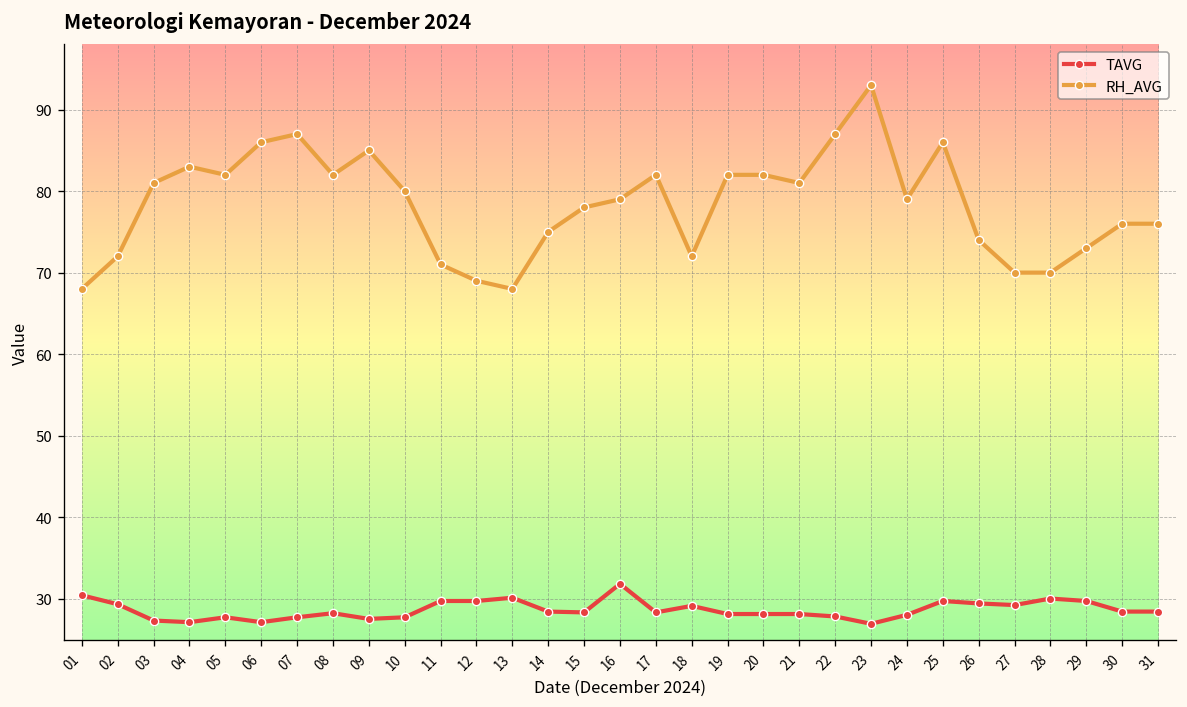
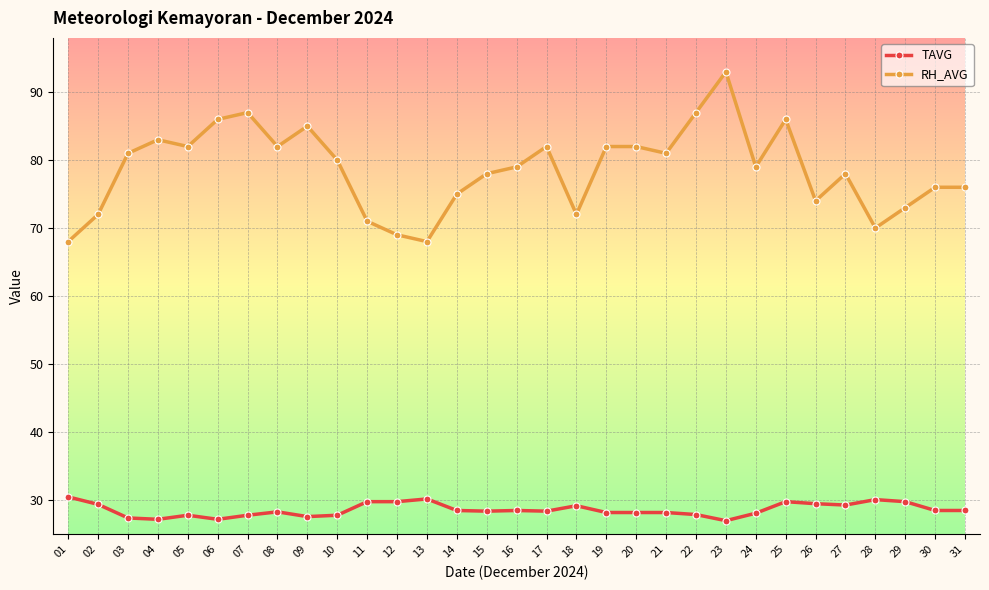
TAVG, 16: 32 -> 28
RH_AVG, 27: 70 -> 78
